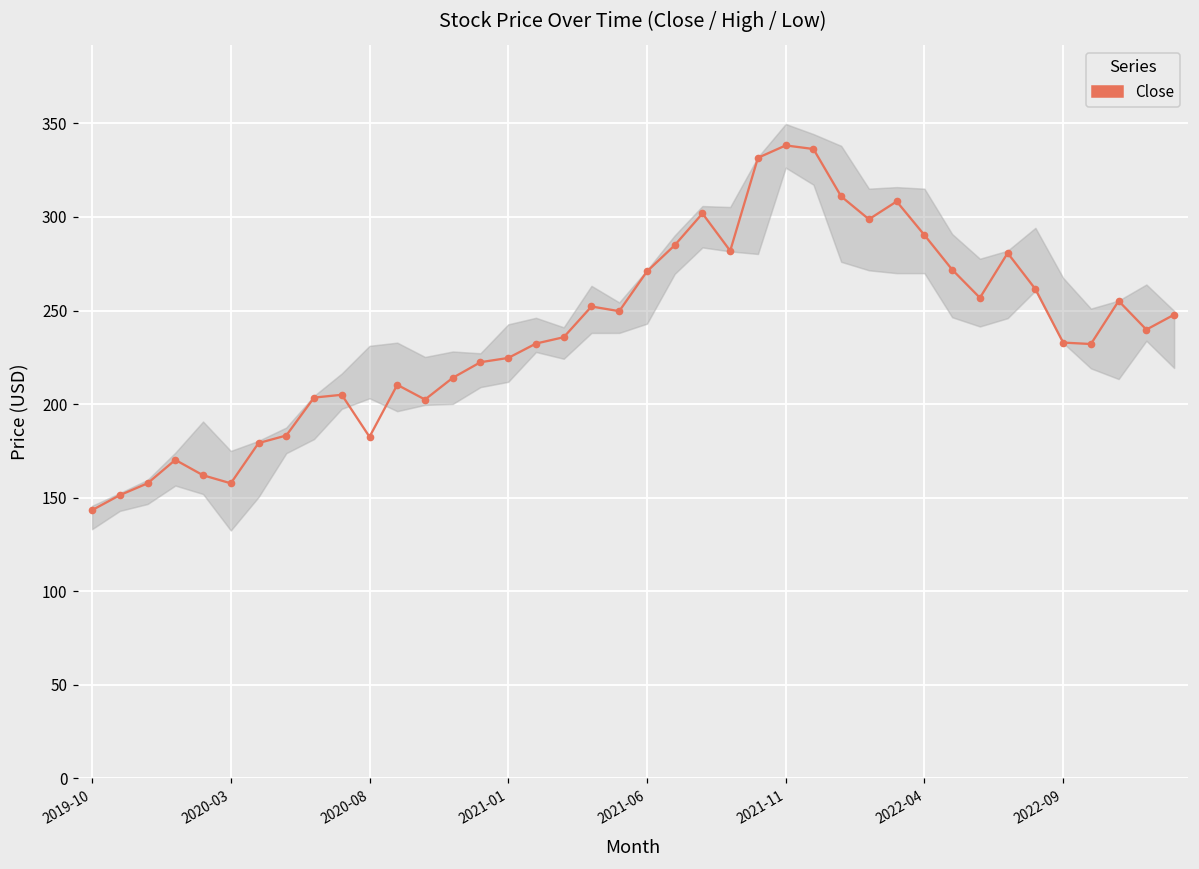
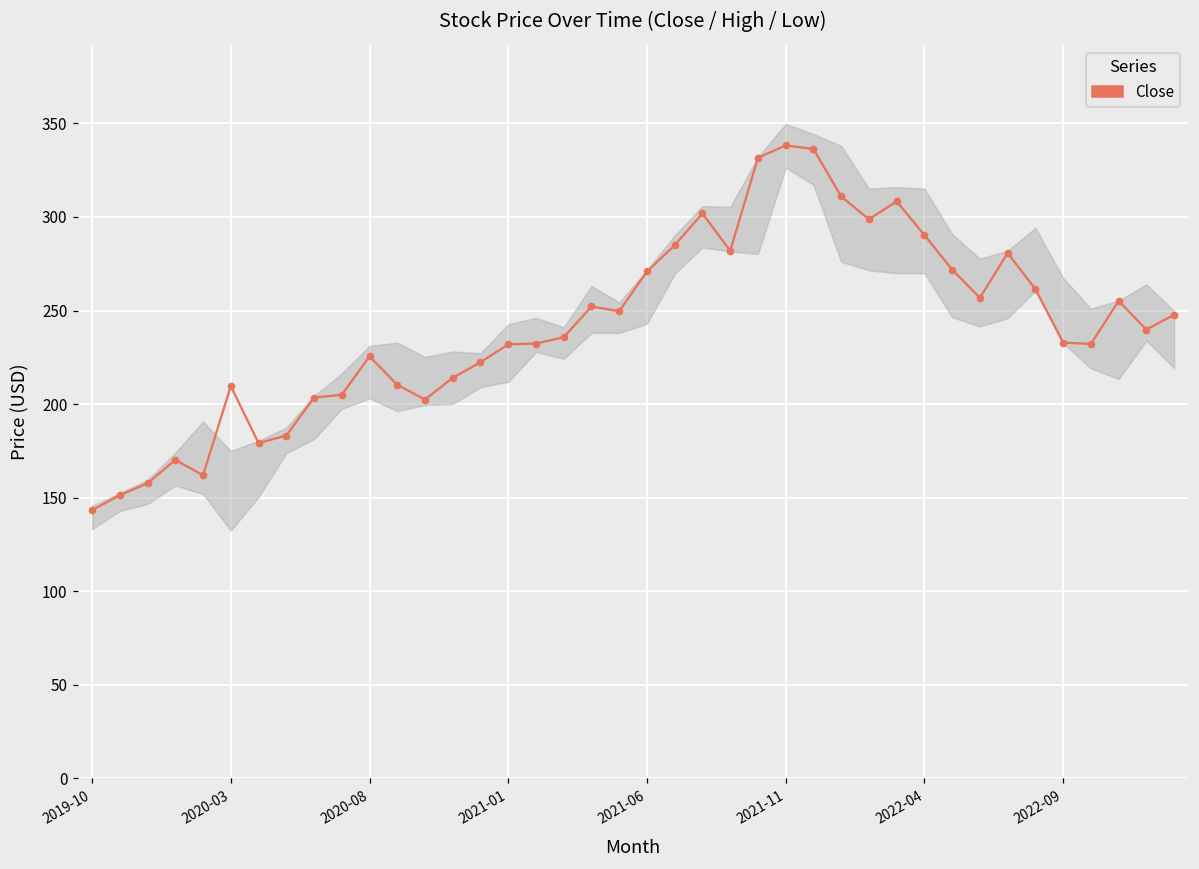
Close, 2020-03: 158 -> 210
Close, 2020-08: 183 -> 226
Close, 2021-01: 225 -> 232
